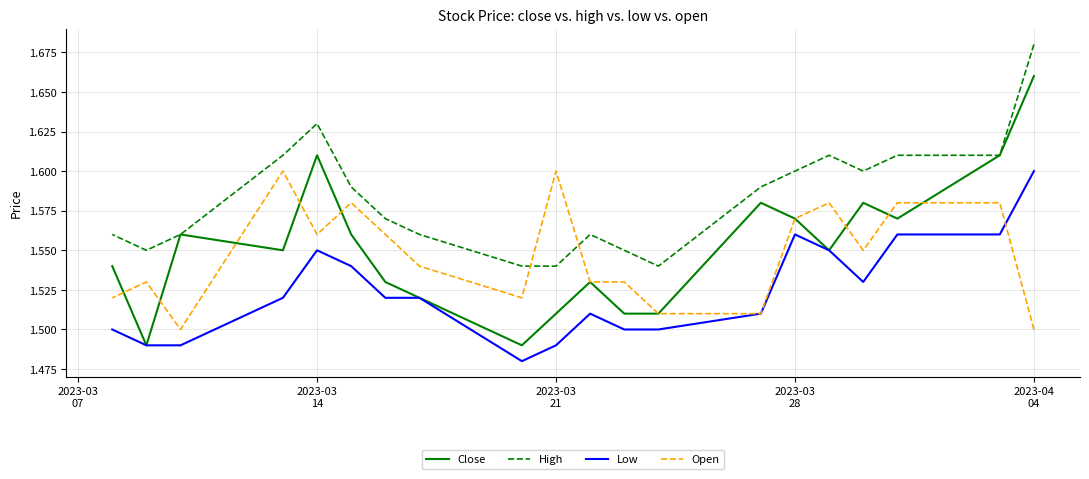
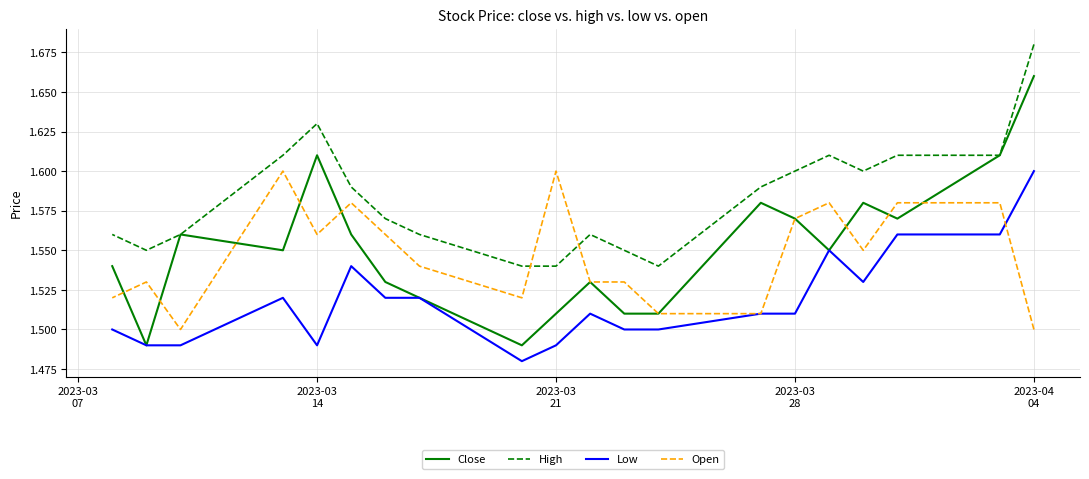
Low, 2023-03 14: 1.55 -> 1.49
Low, 2023-03 28: 1.56 -> 1.51
